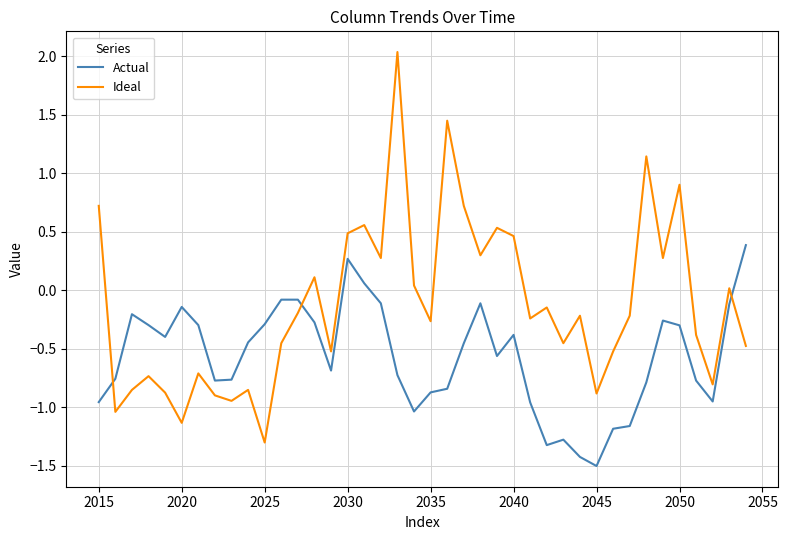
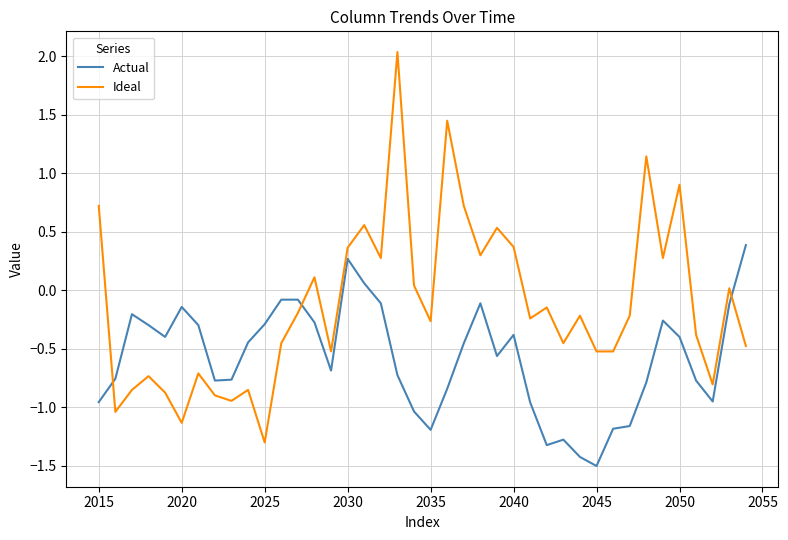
Ideal, 2030: 0.49 -> 0.36
Actual, 2035: -0.87 -> -1.19
Ideal, 2040: 0.46 -> 0.37
Ideal, 2045: -0.88 -> -0.52
Actual, 2050: -0.30 -> -0.40
